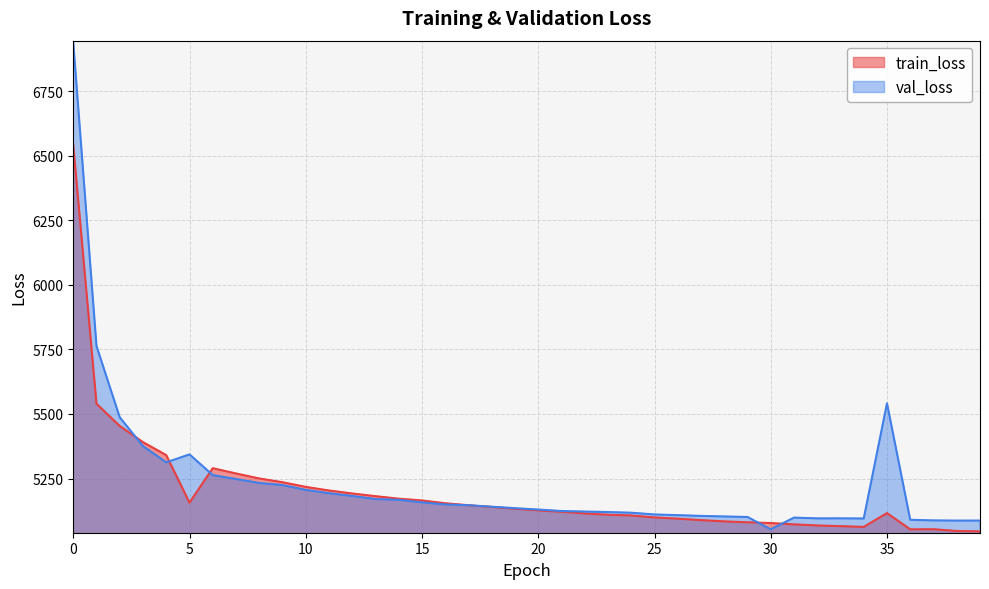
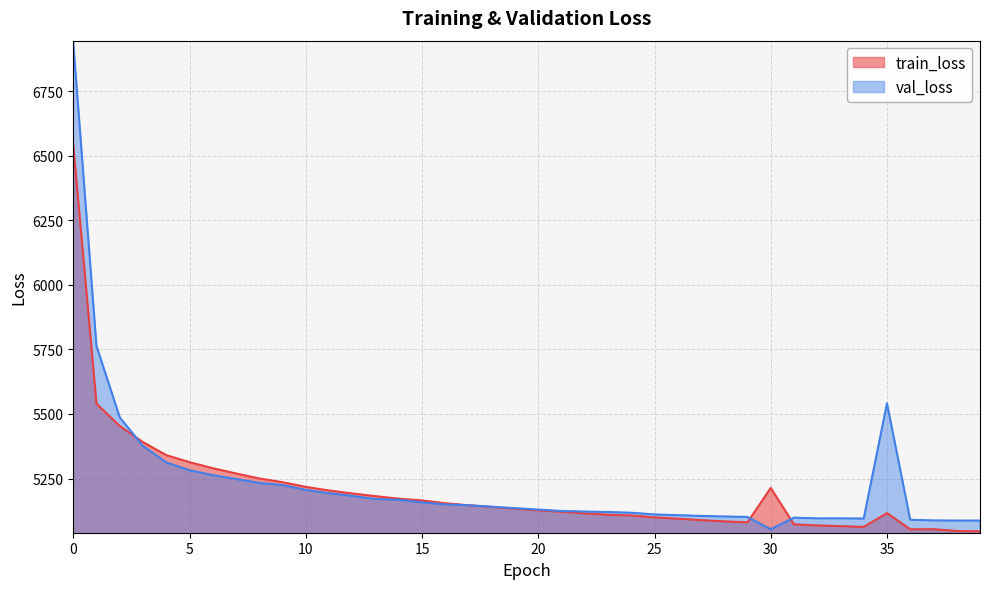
train_loss, 5: 5160 -> 5310
val_loss, 5: 5340 -> 5280
train_loss, 30: 5080 -> 5210
